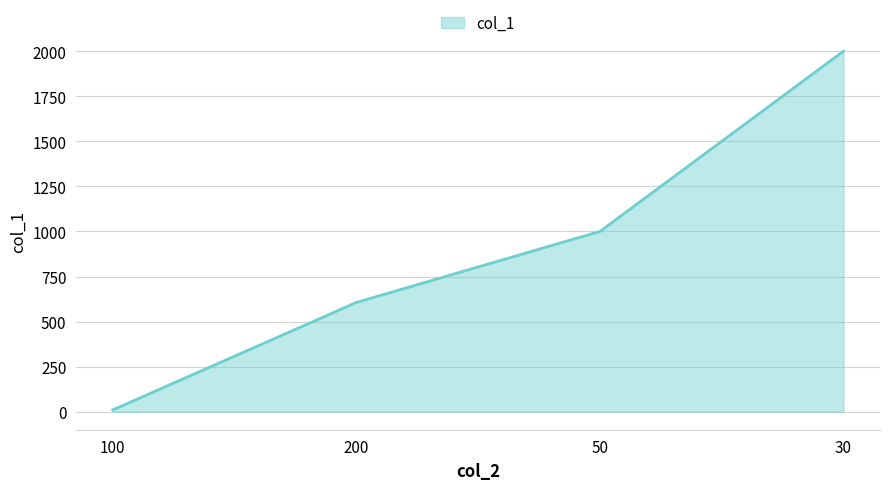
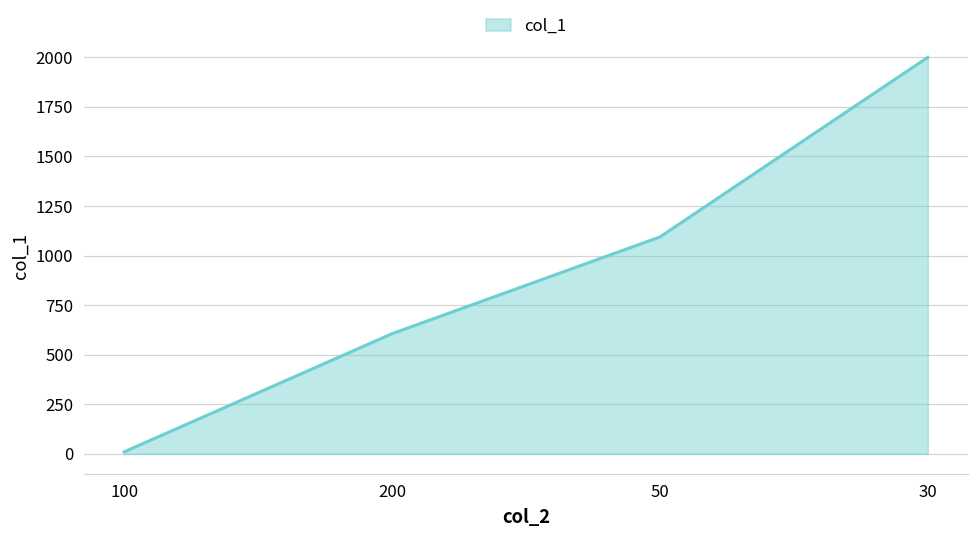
50: 1000 -> 1090
